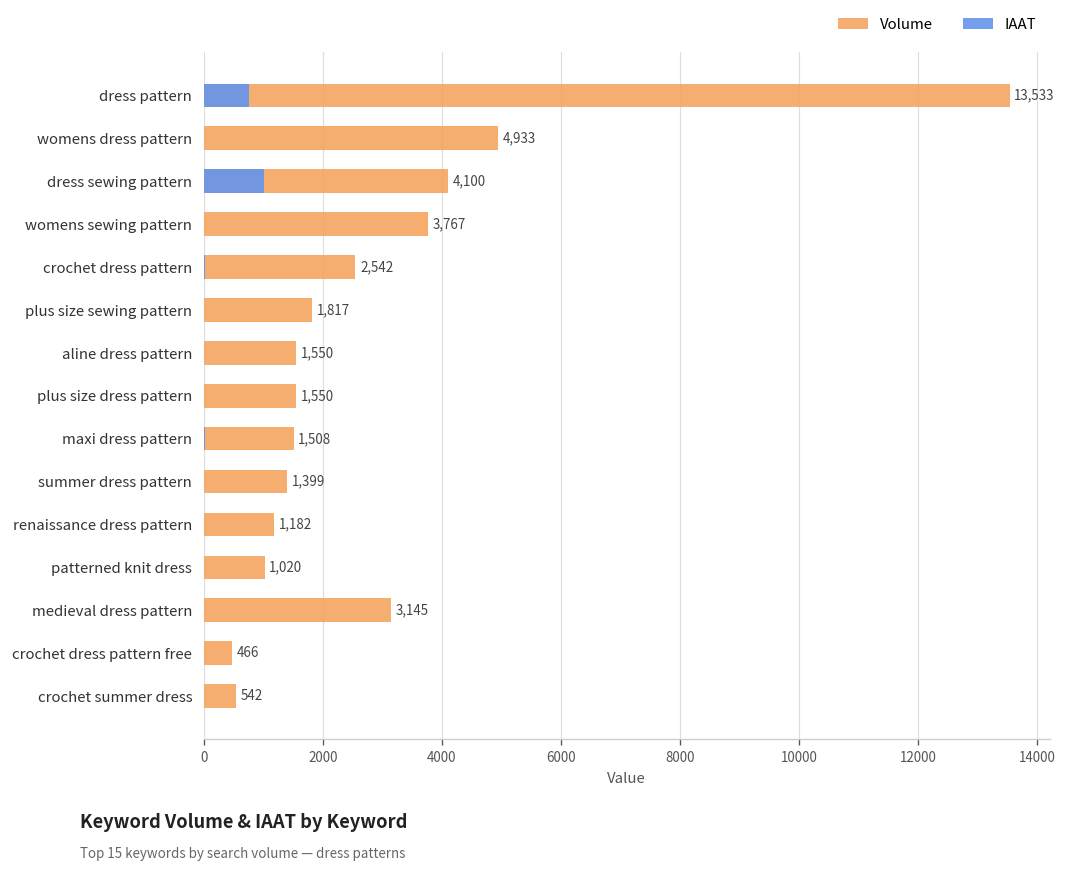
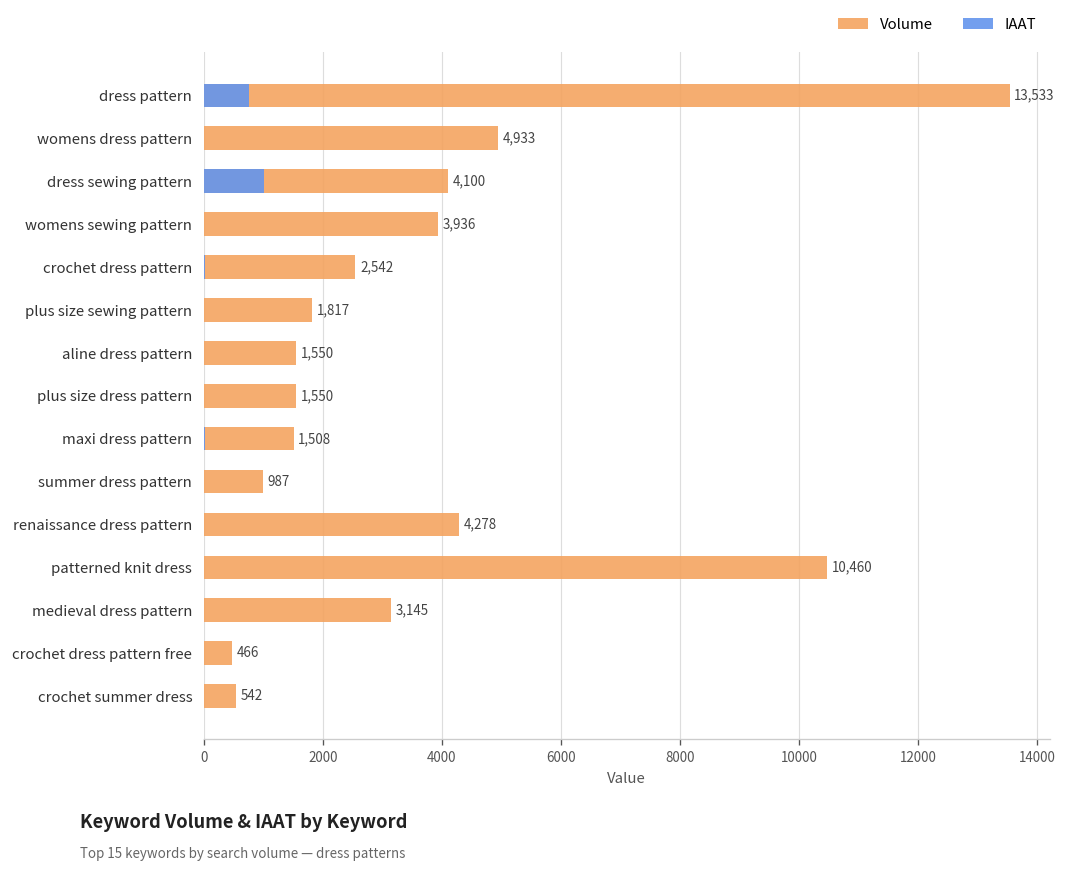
Volume, womens sewing pattern: 3,767 -> 3,936
Volume, summer dress pattern: 1,399 -> 987
Volume, renaissance dress pattern: 1,182 -> 4,278
Volume, patterned knit dress: 1,020 -> 10,460
